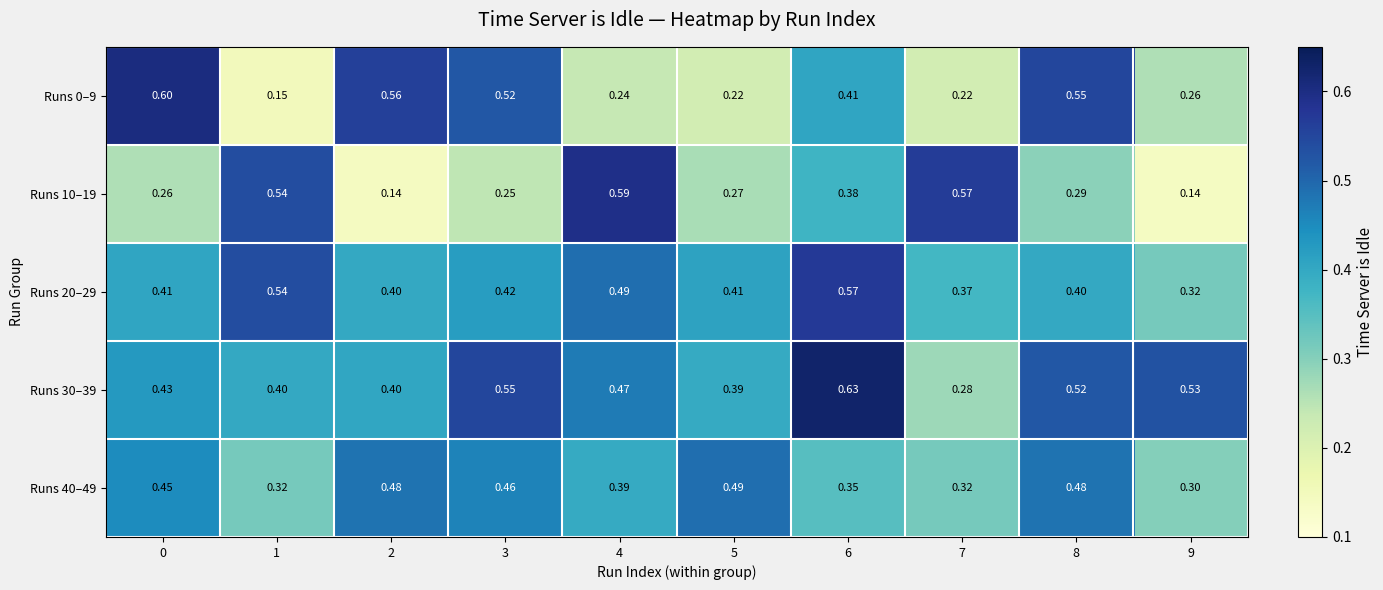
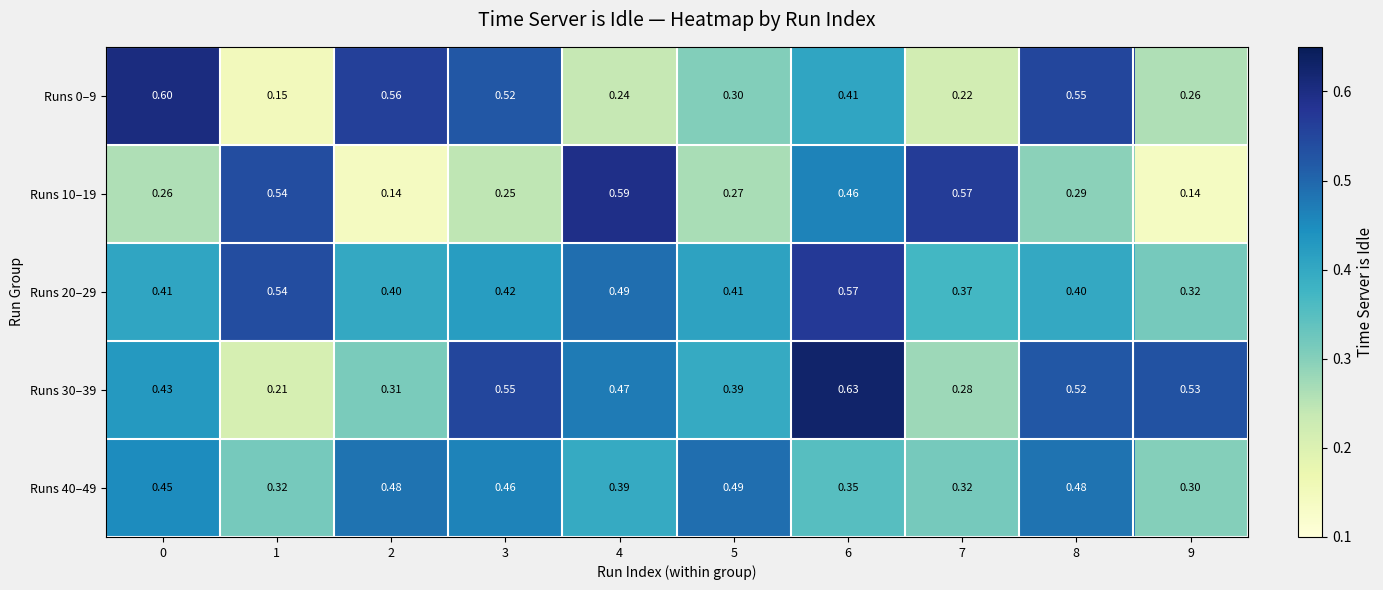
Runs 0–9, 5: 0.22 -> 0.30
Runs 10–19, 6: 0.38 -> 0.46
Runs 30–39, 1: 0.40 -> 0.21
Runs 30–39, 2: 0.40 -> 0.31
